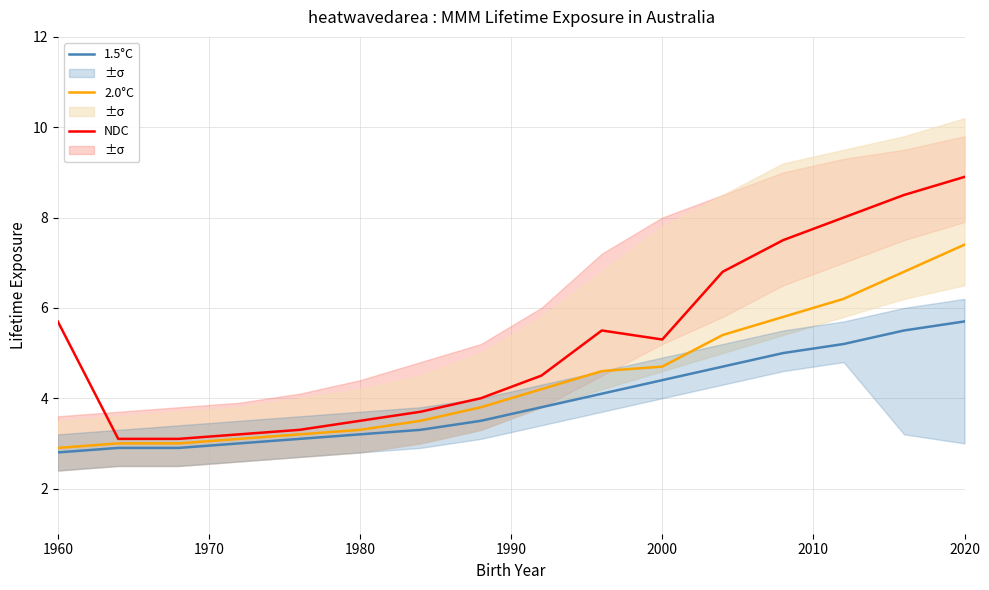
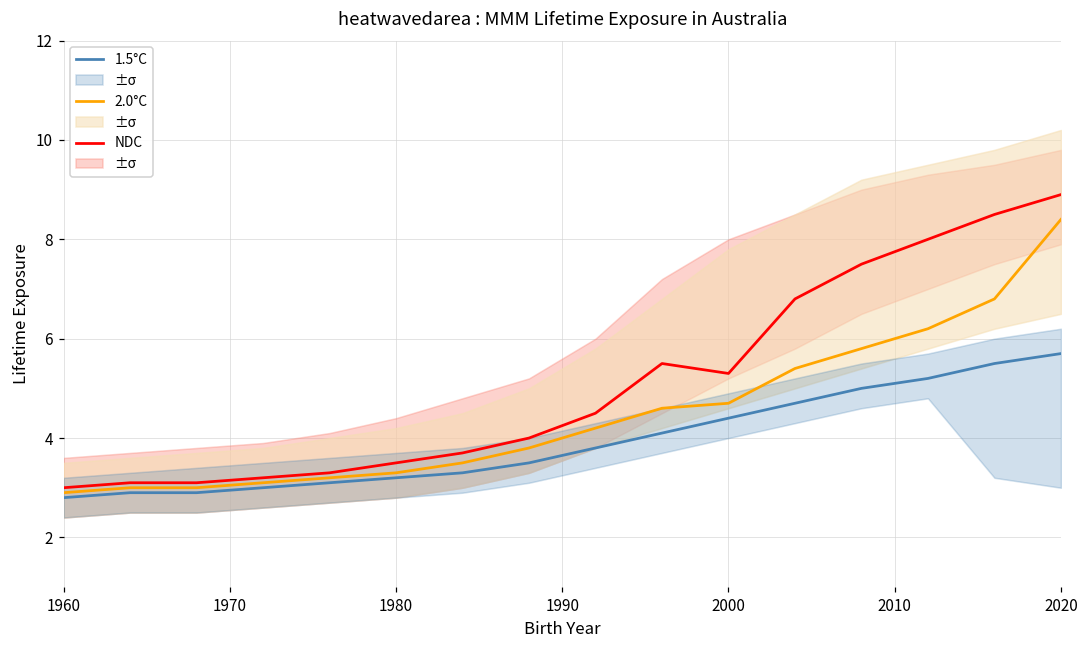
NDC, 1960: 5.7 -> 3.0
2.0°C, 2020: 7.4 -> 8.4
